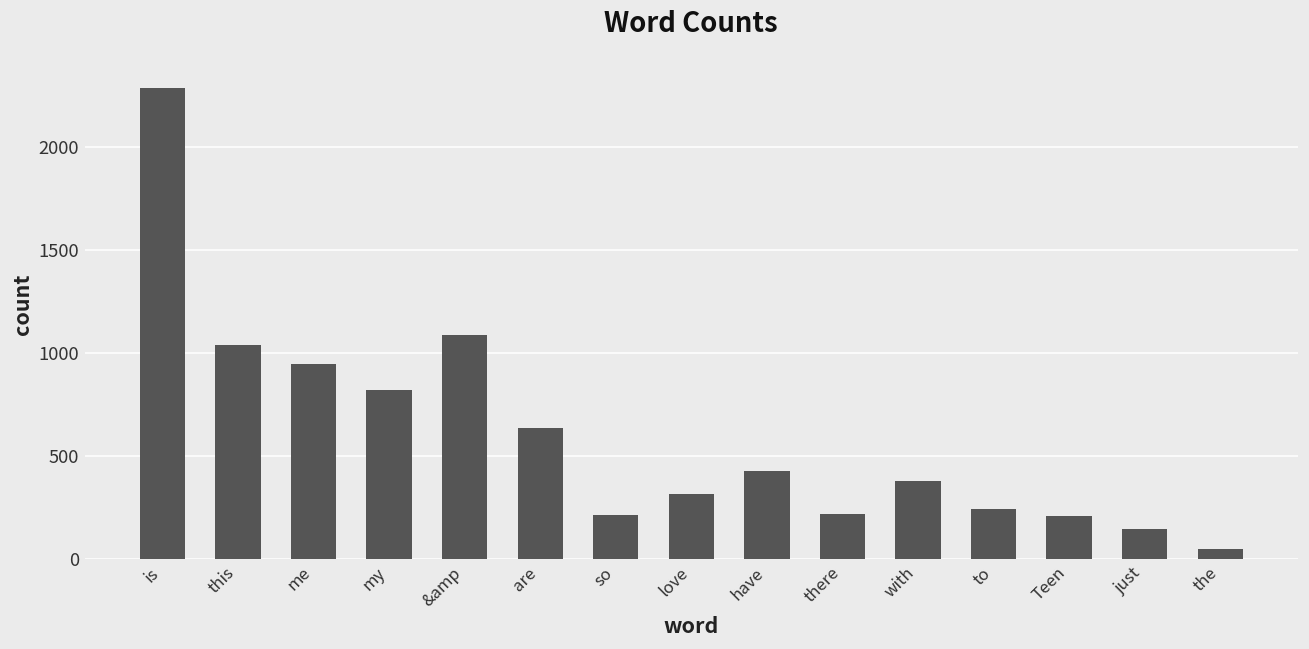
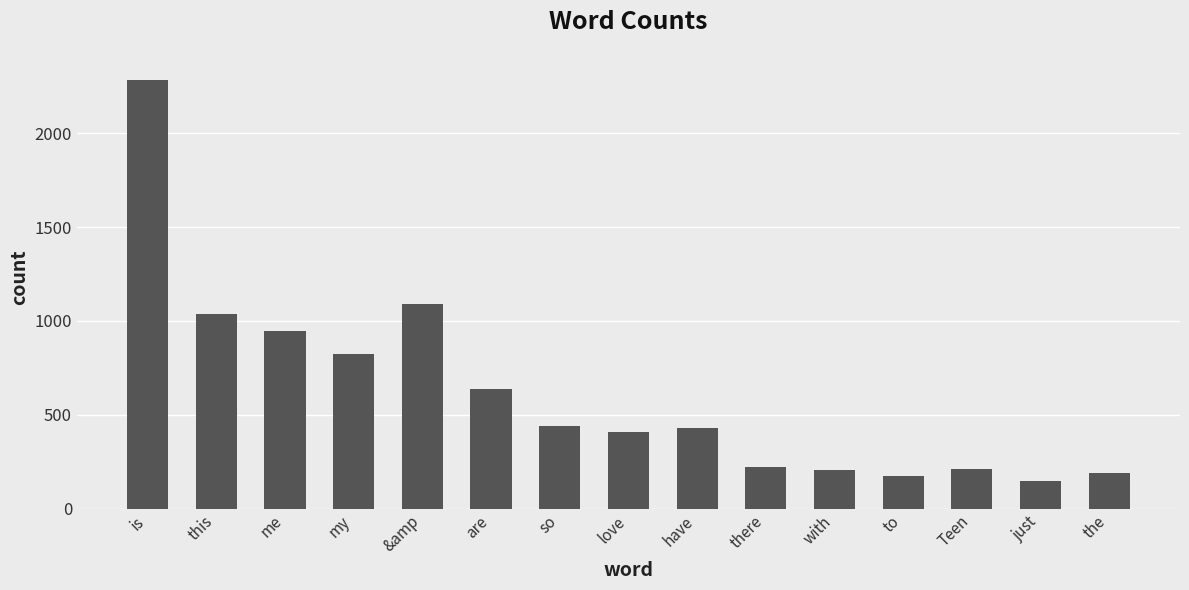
so: 220 -> 440
love: 320 -> 410
with: 380 -> 210
to: 240 -> 170
the: 50 -> 190
